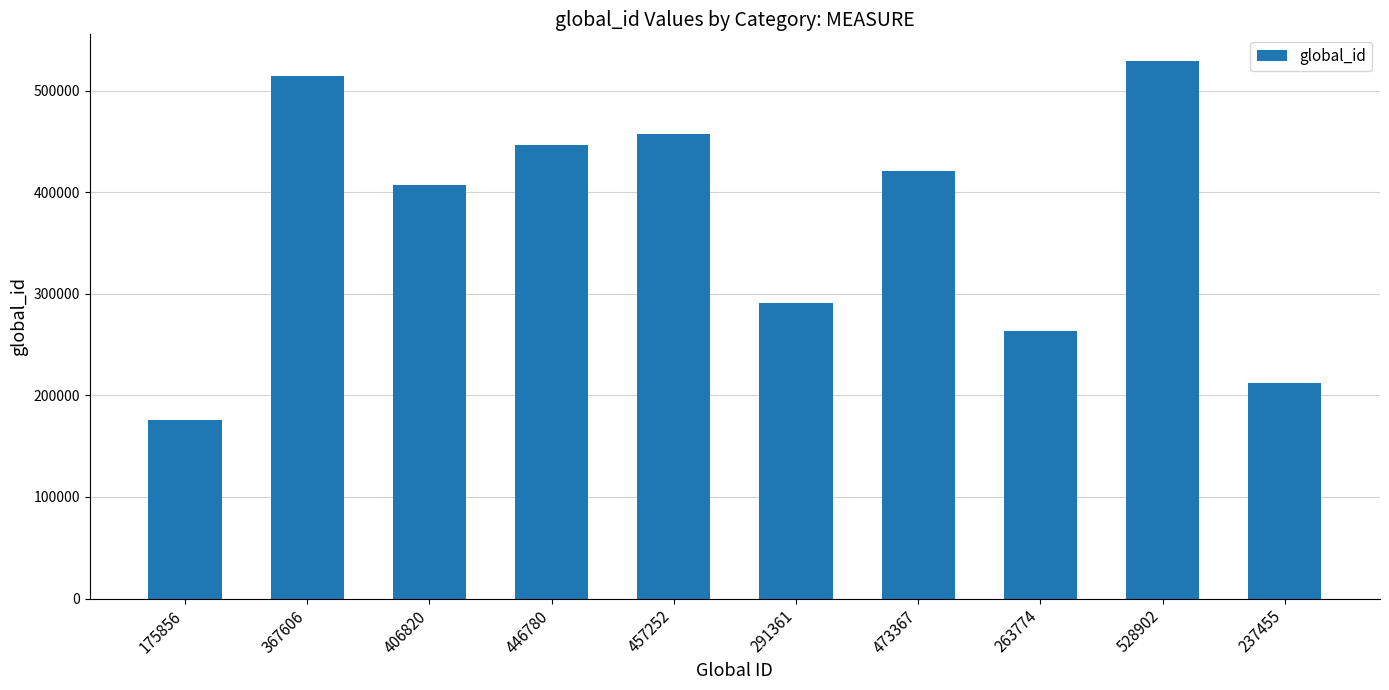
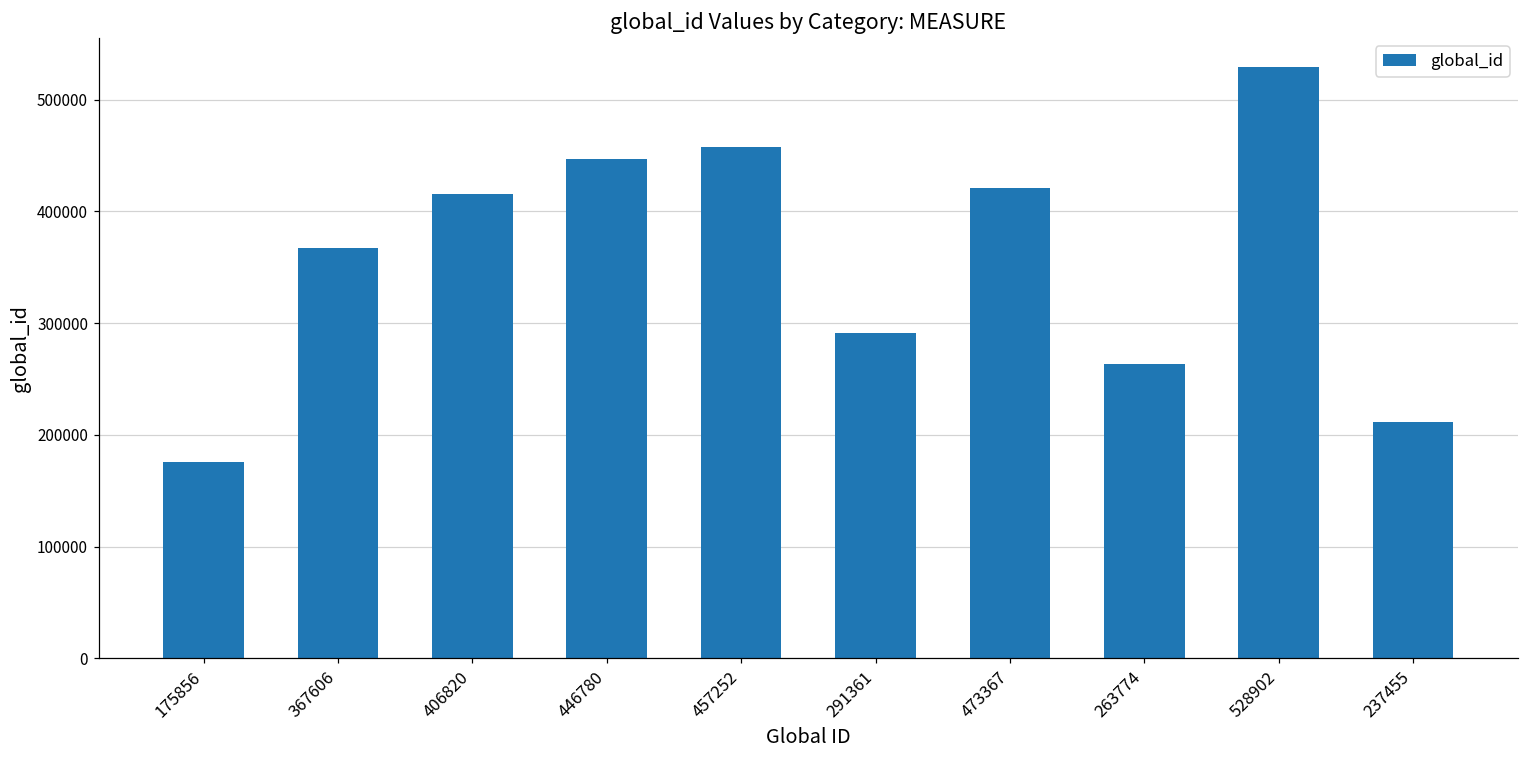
367606: 514000 -> 368000
406820: 407000 -> 416000
